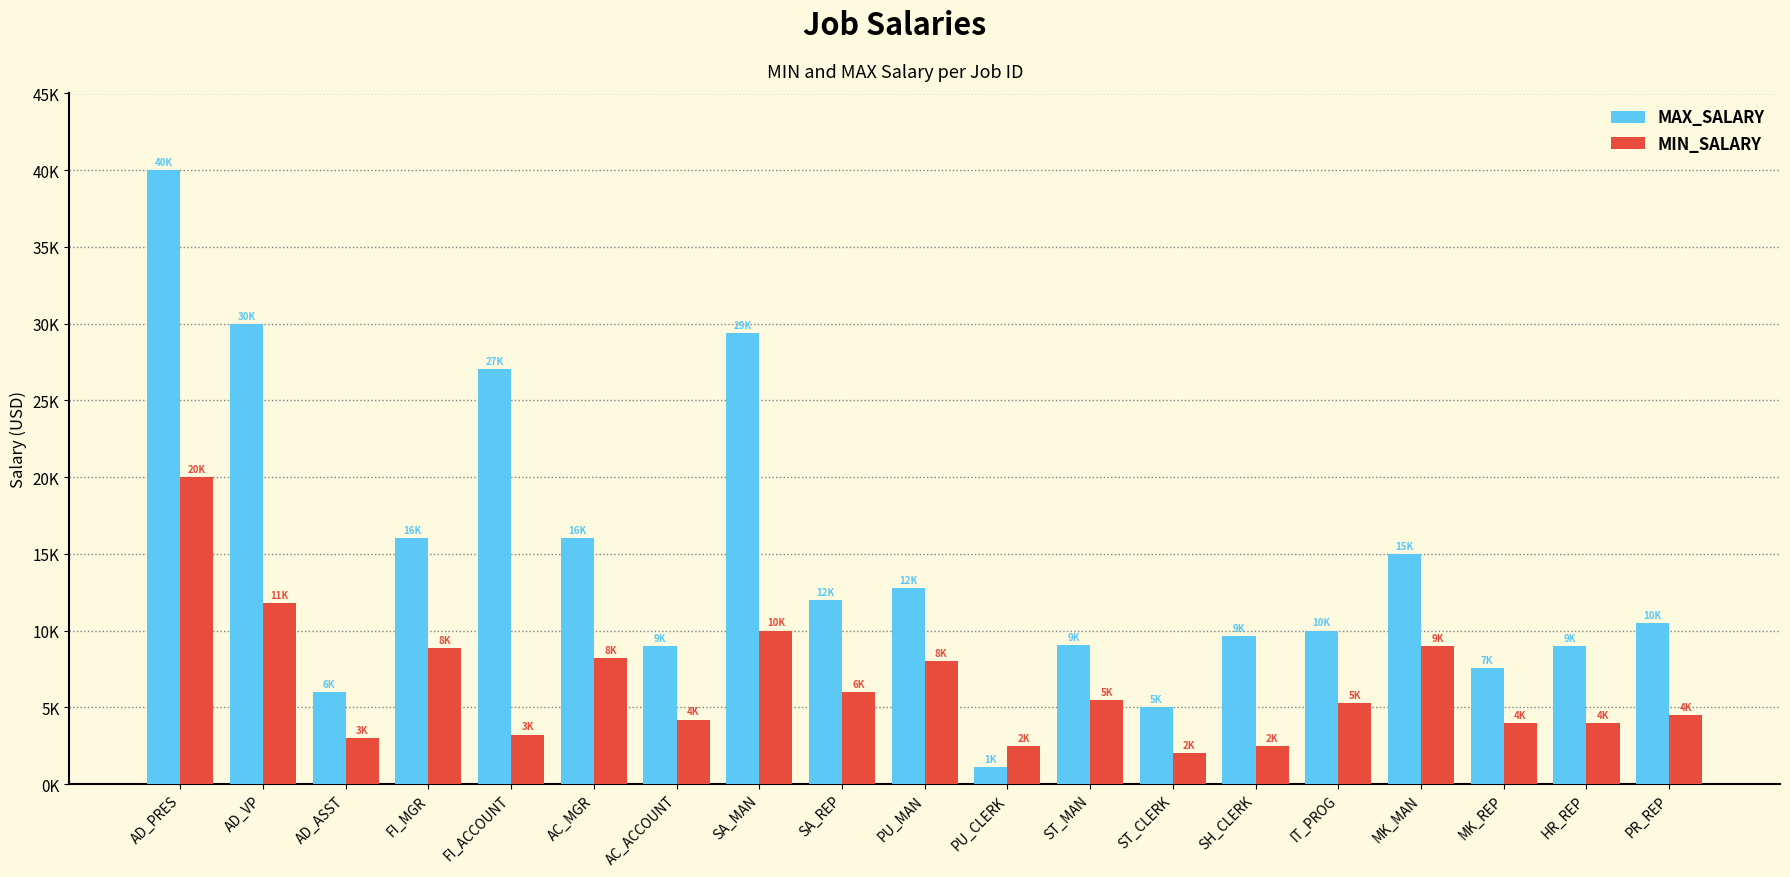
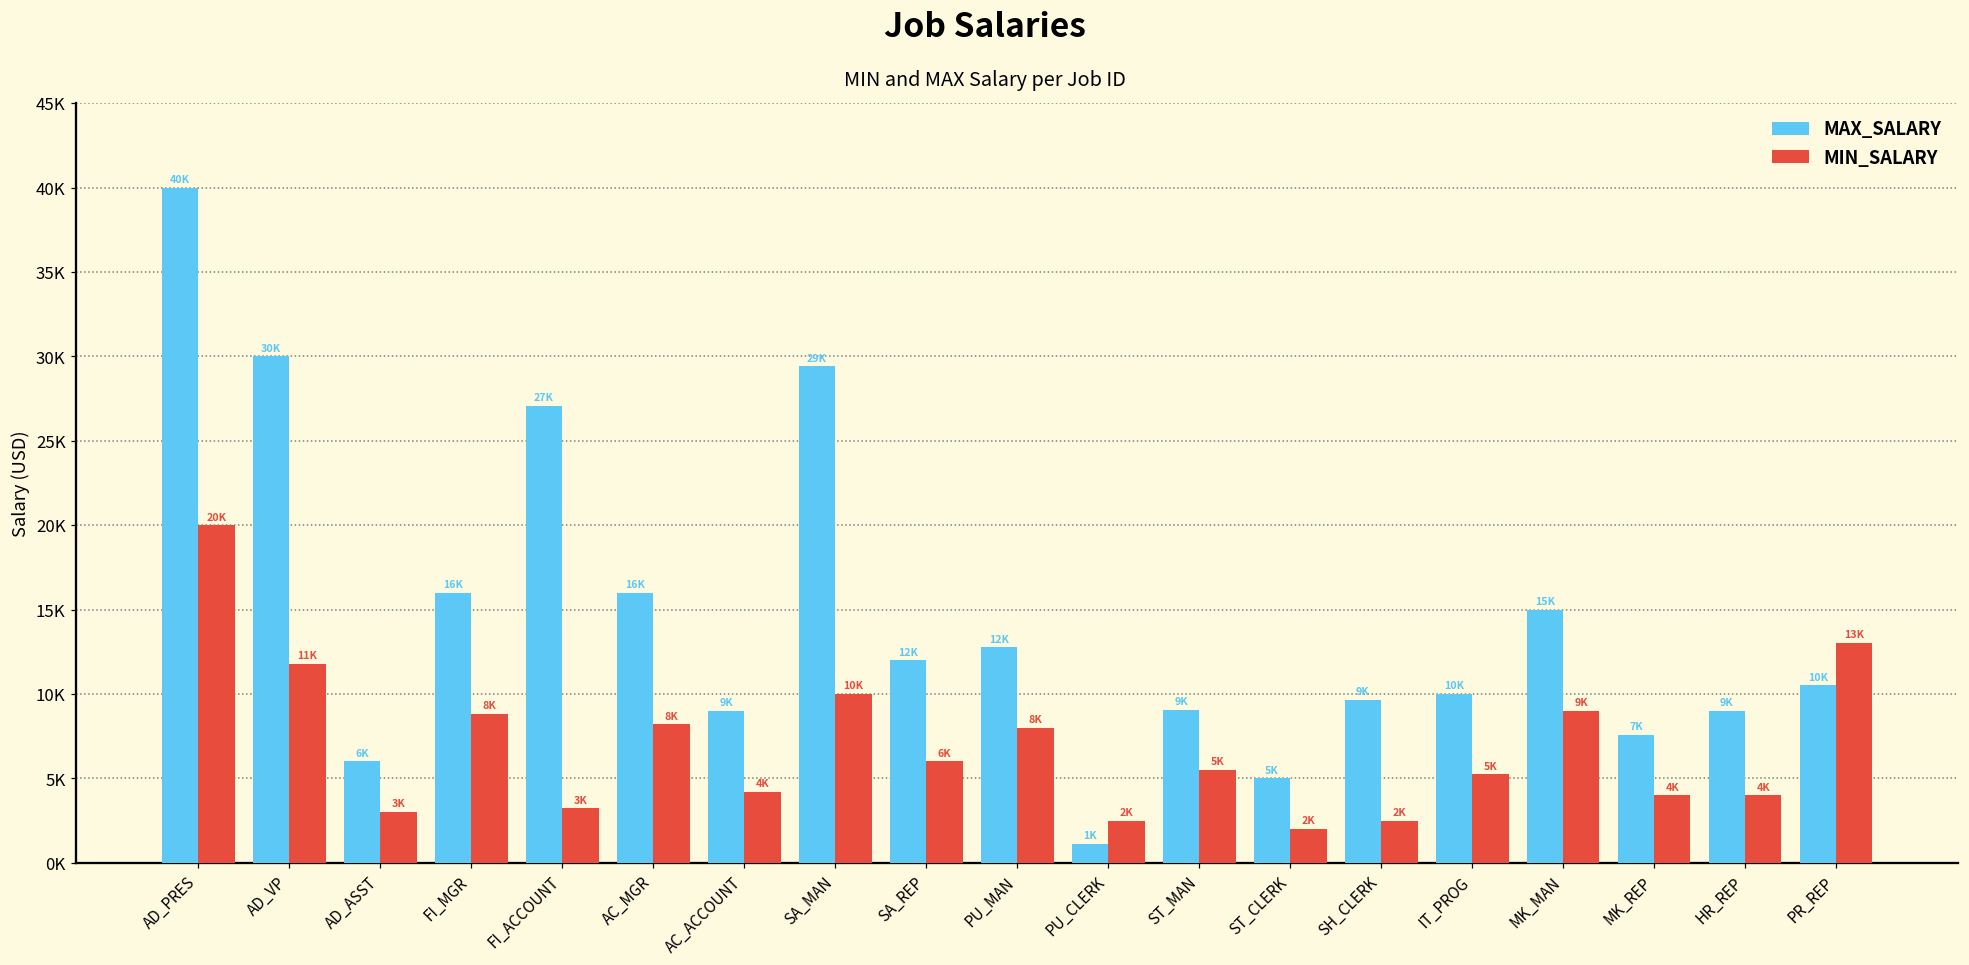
MIN_SALARY, PR_REP: 4K -> 13K
